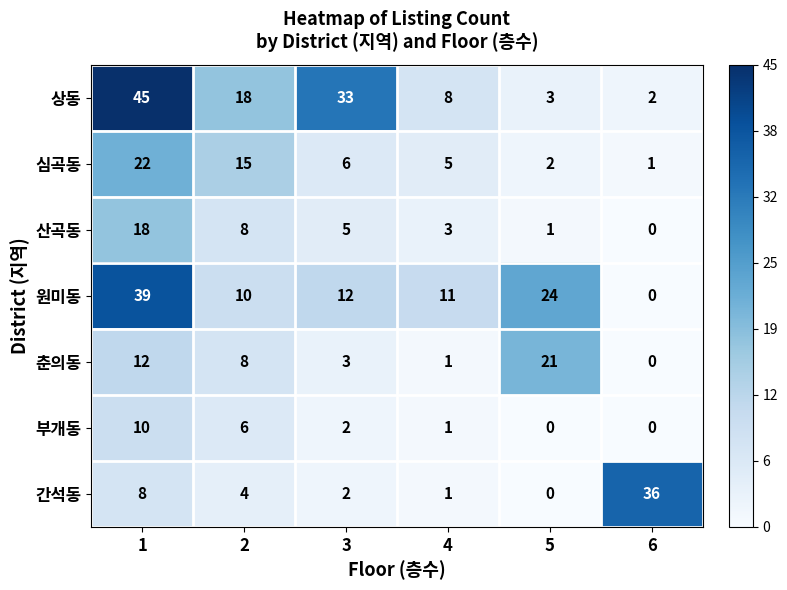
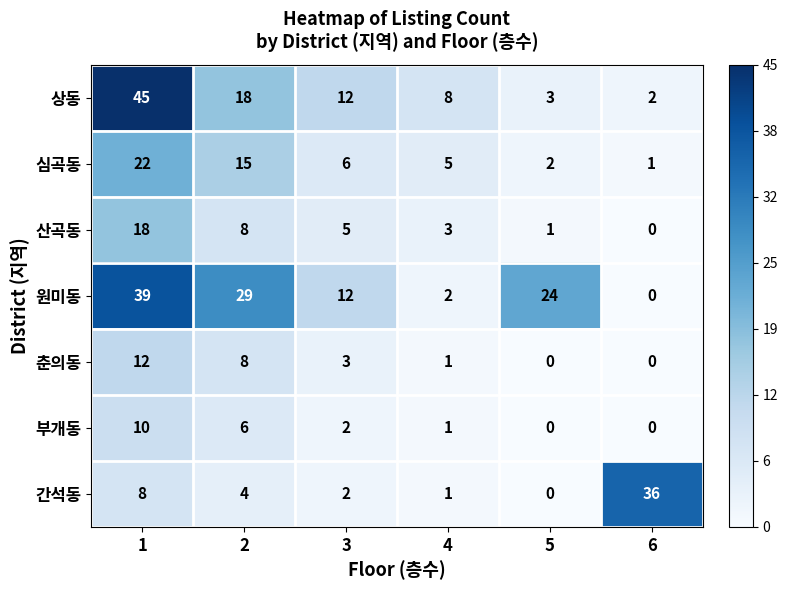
상동, 3: 33 -> 12
원미동, 2: 10 -> 29
원미동, 4: 11 -> 2
춘의동, 5: 21 -> 0
